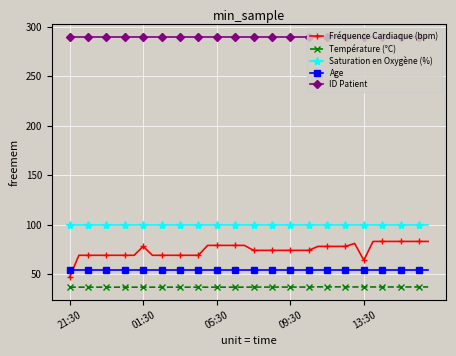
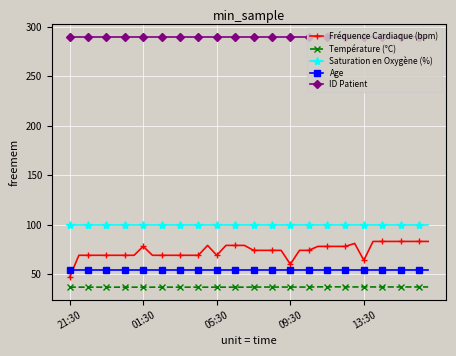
Fréquence Cardiaque (bpm), 05:30: 80 -> 70
Fréquence Cardiaque (bpm), 09:30: 70 -> 60
